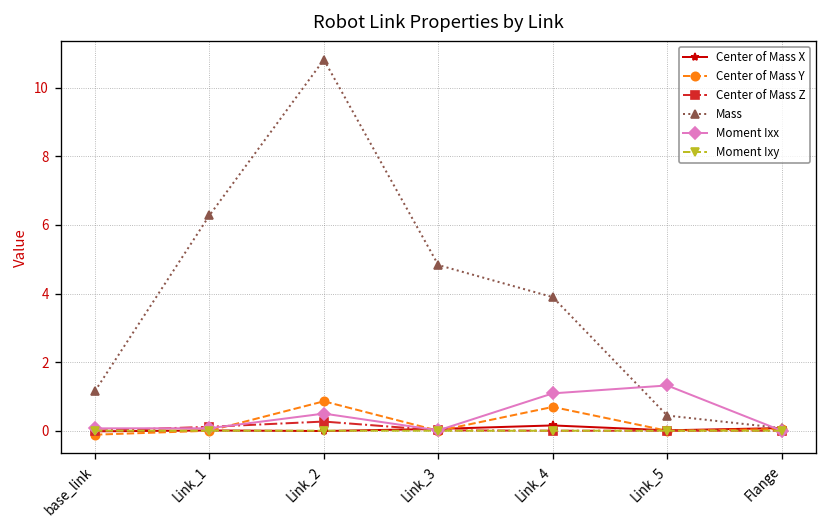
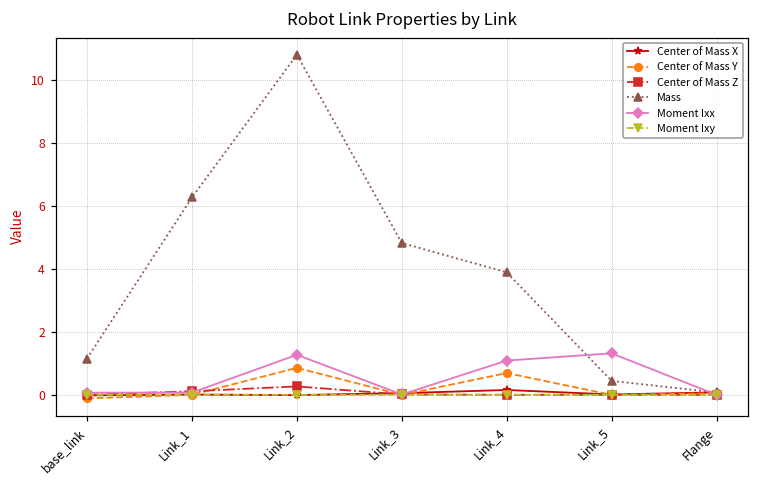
Moment Ixx, Link_2: 0.5 -> 1.3
